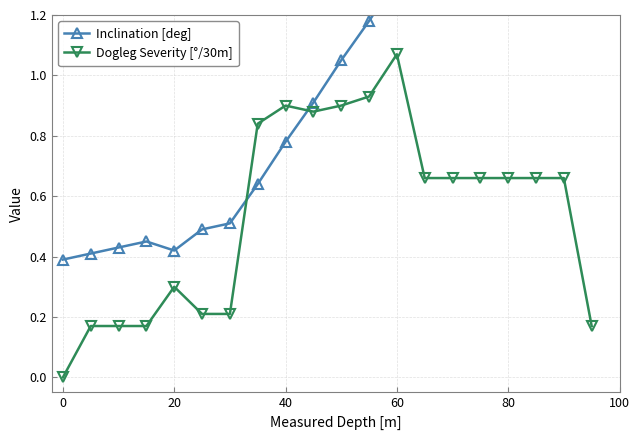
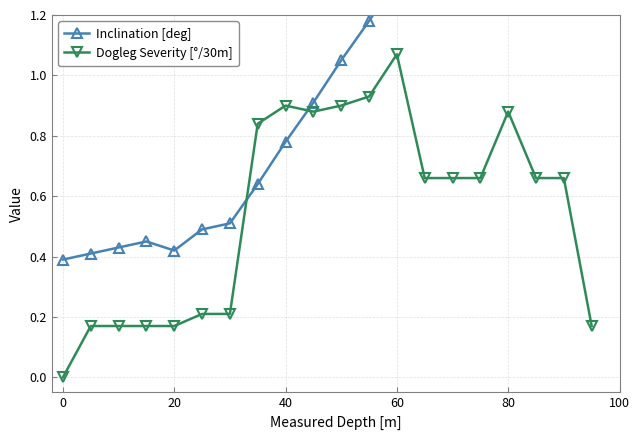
Dogleg Severity [°/30m], 20: 0.30 -> 0.17
Dogleg Severity [°/30m], 80: 0.66 -> 0.88
